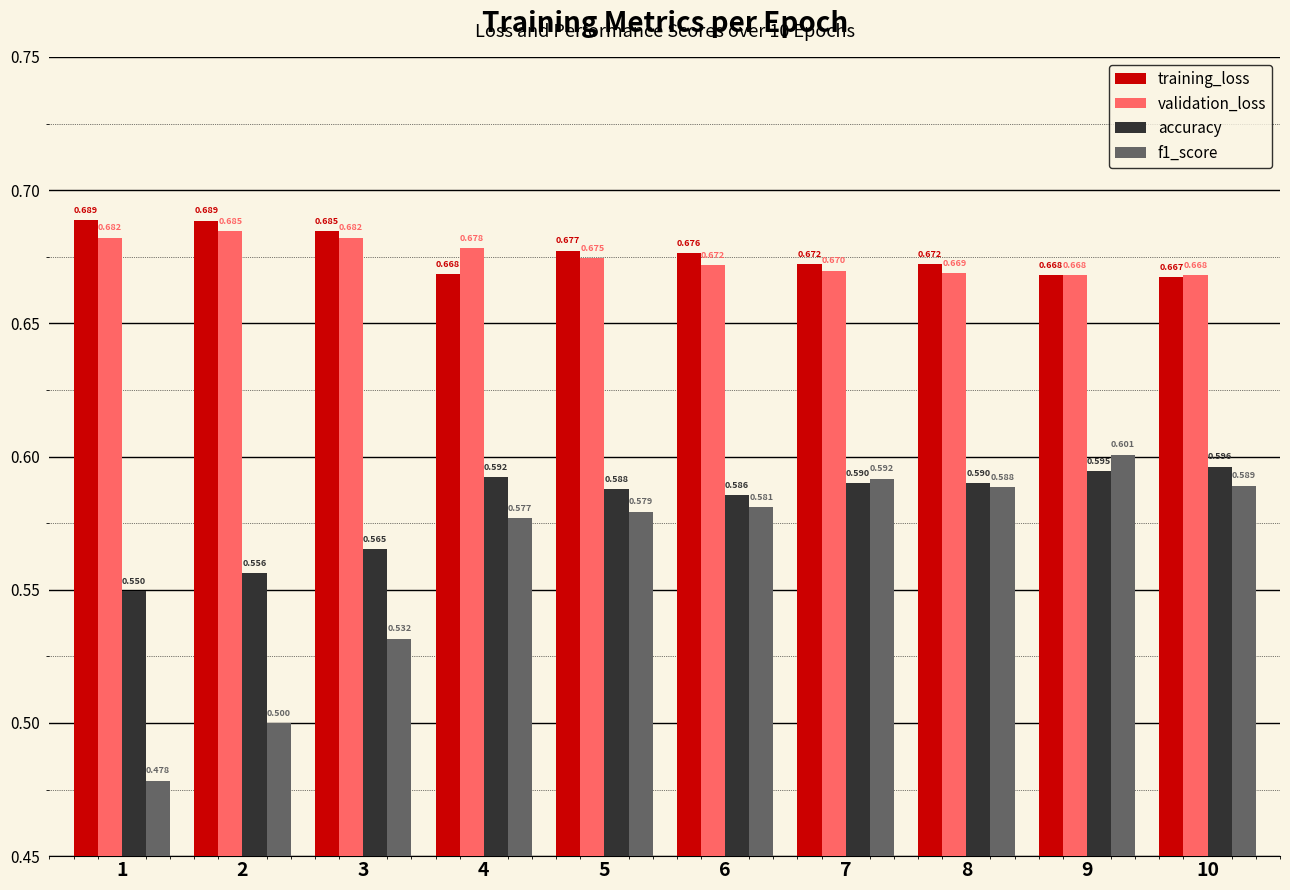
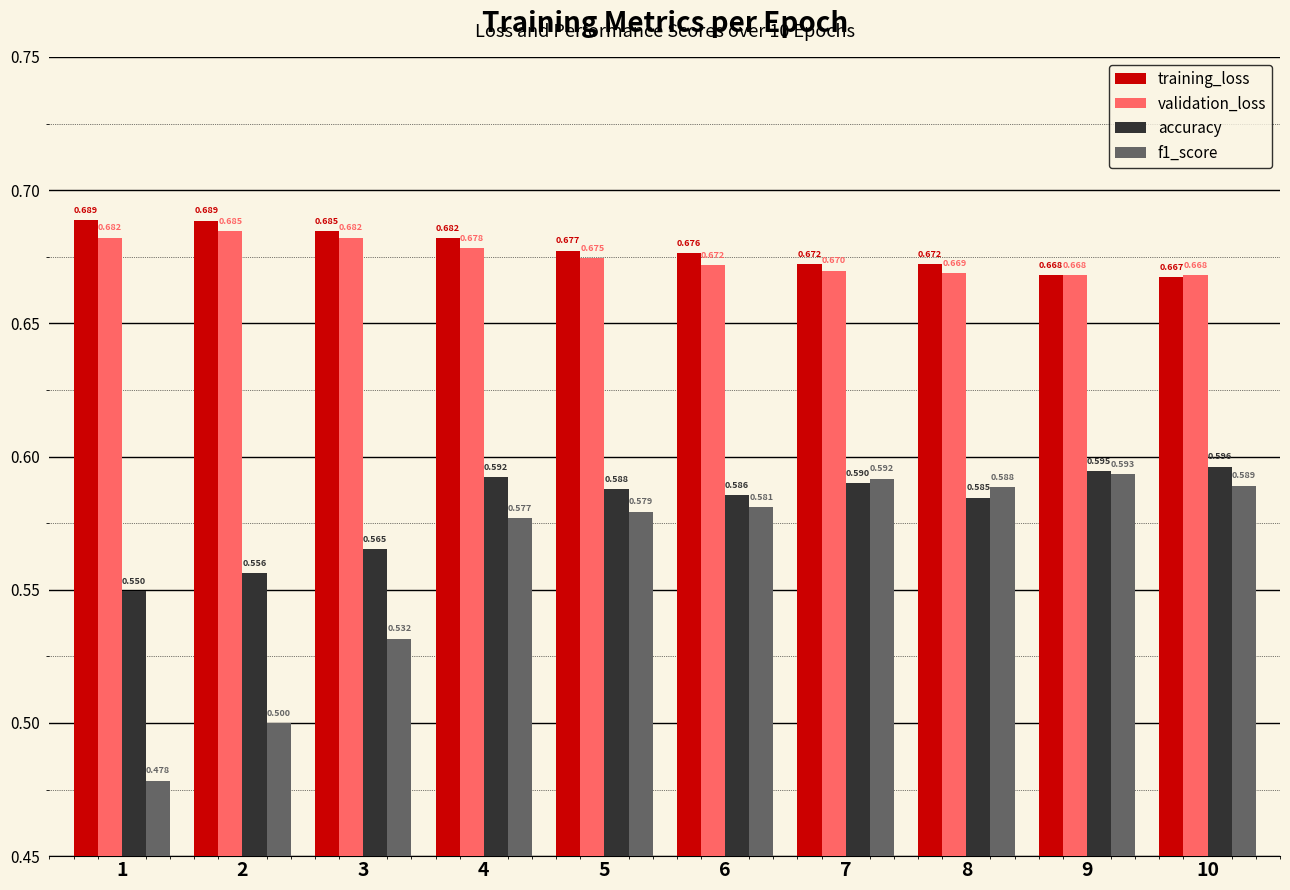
training_loss, 4: 0.668 -> 0.682
accuracy, 8: 0.590 -> 0.585
f1_score, 9: 0.601 -> 0.593
